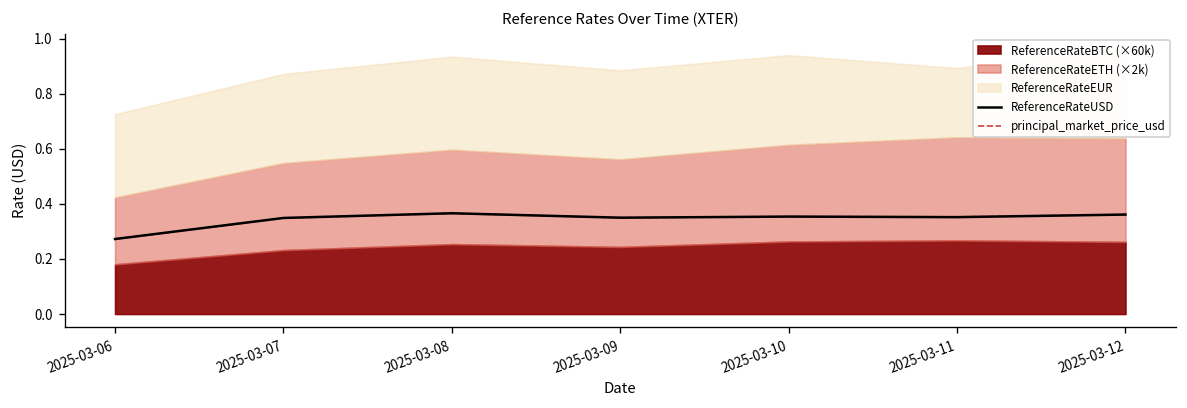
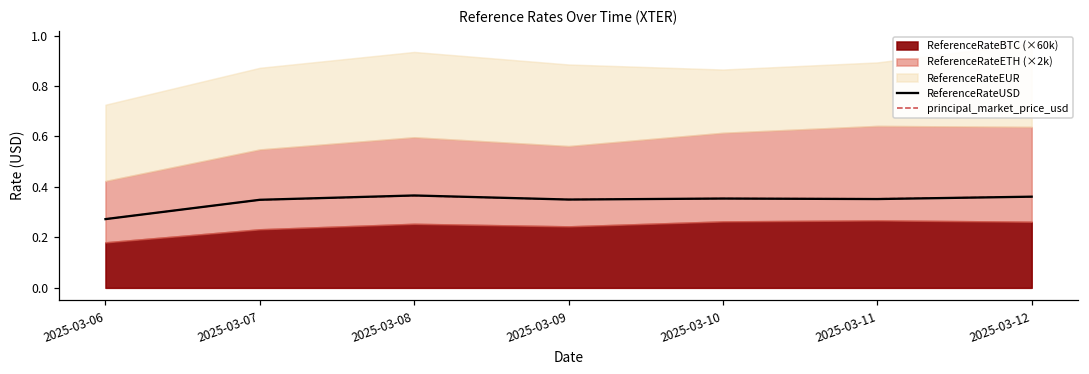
ReferenceRateEUR, 2025-03-10: 0.33 -> 0.25
